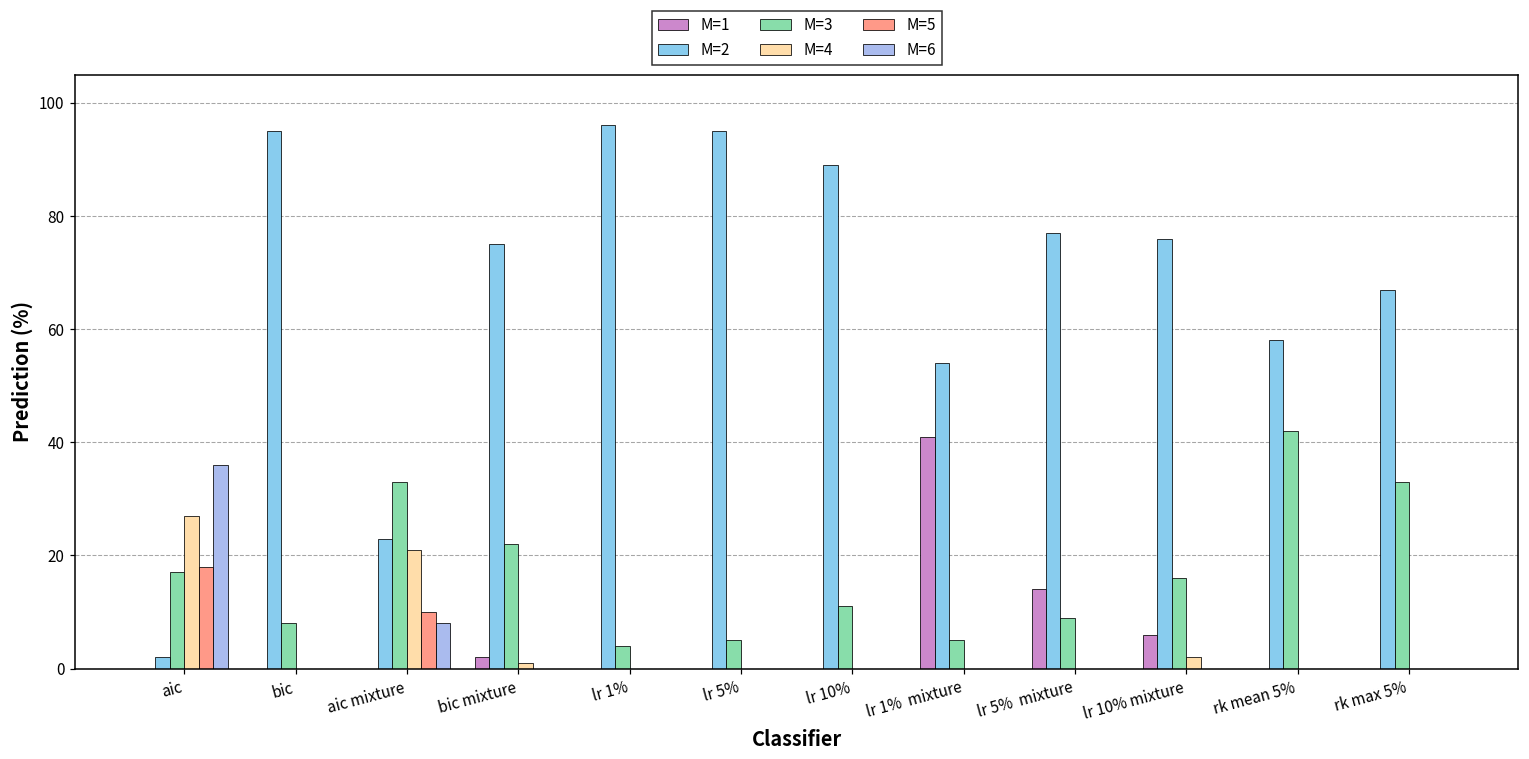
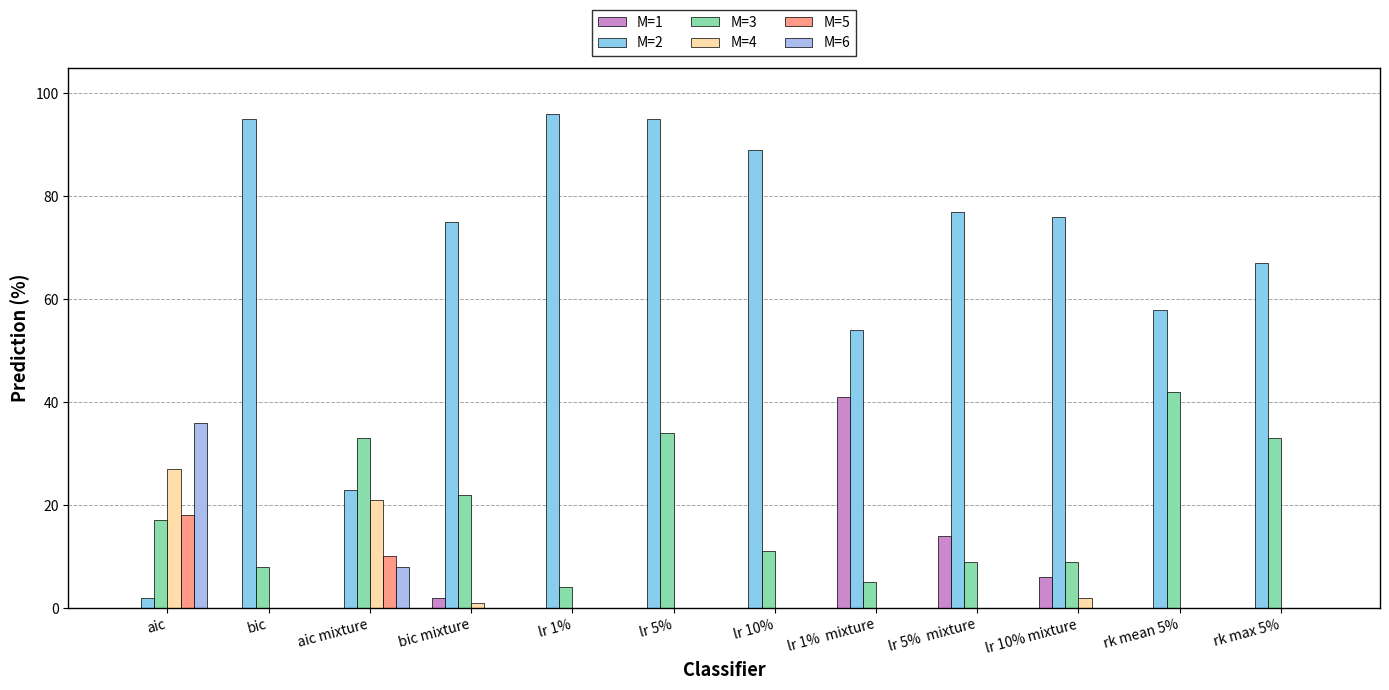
M=3, lr 5%: 5 -> 34
M=3, lr 10% mixture: 16 -> 9
